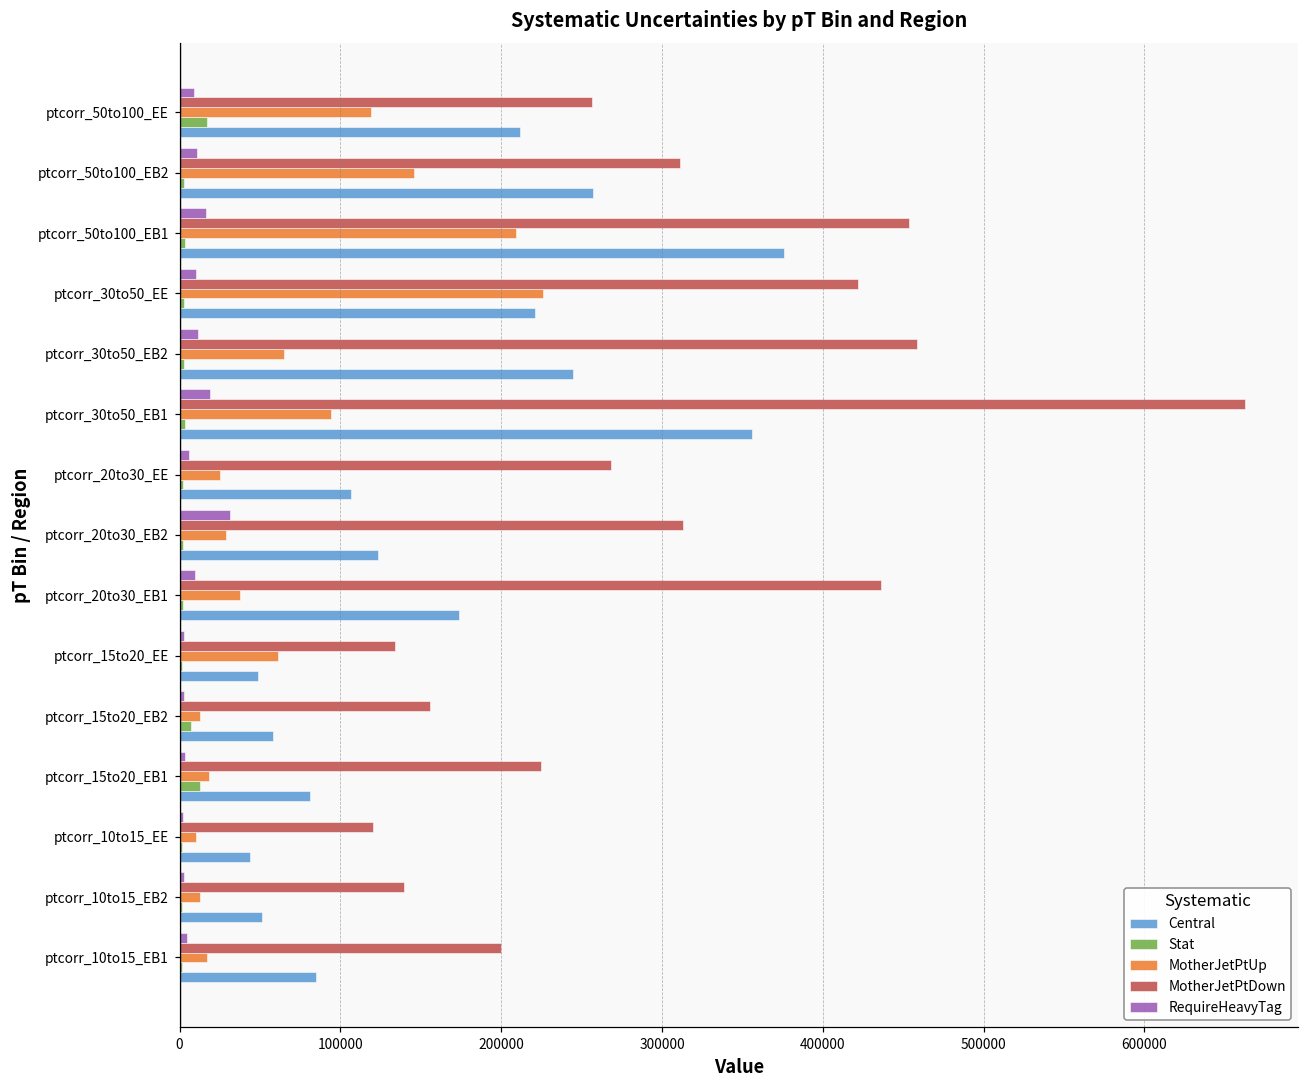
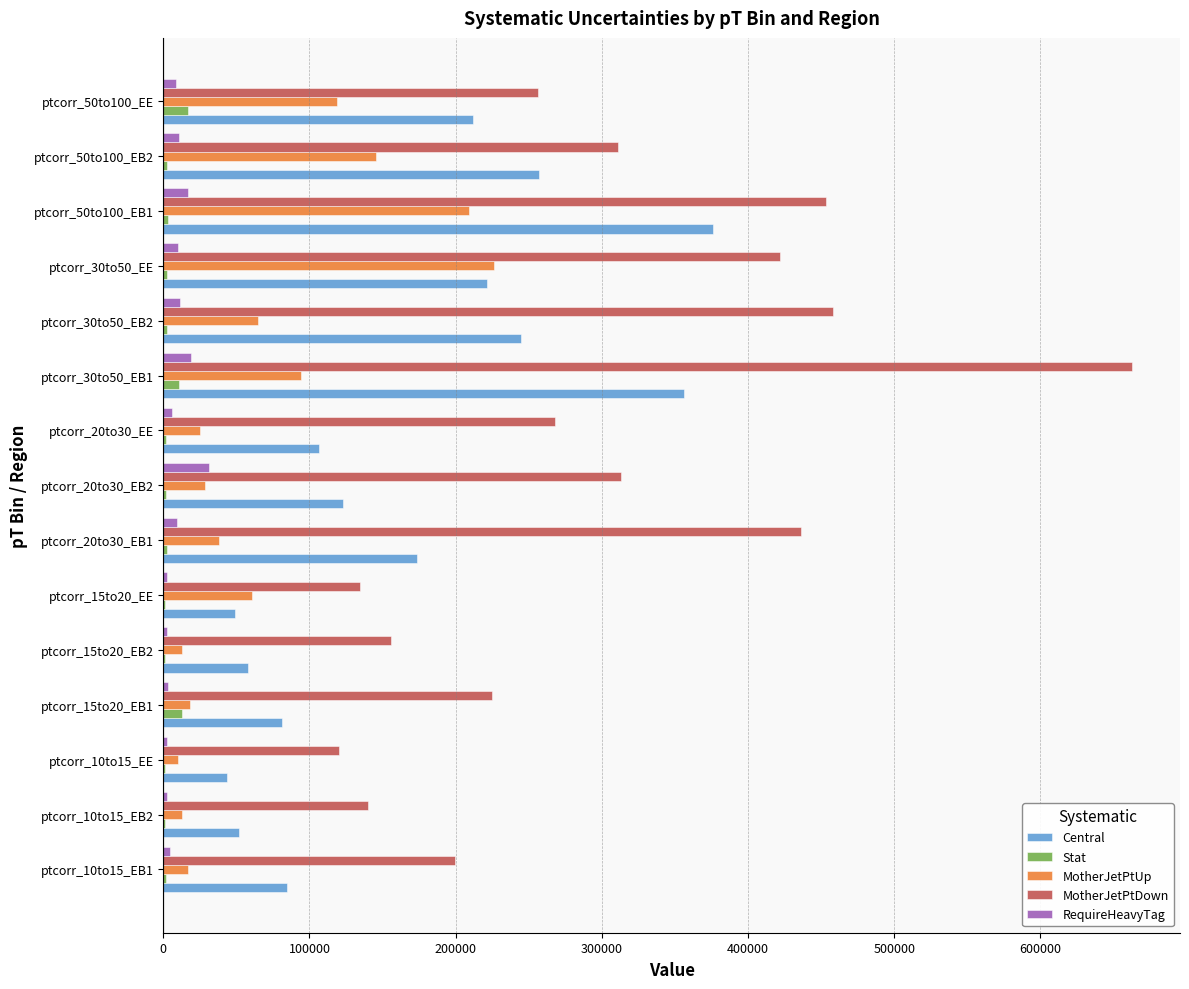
Stat, ptcorr_30to50_EB1: 3000 -> 11000
Stat, ptcorr_15to20_EB2: 7000 -> 1000
